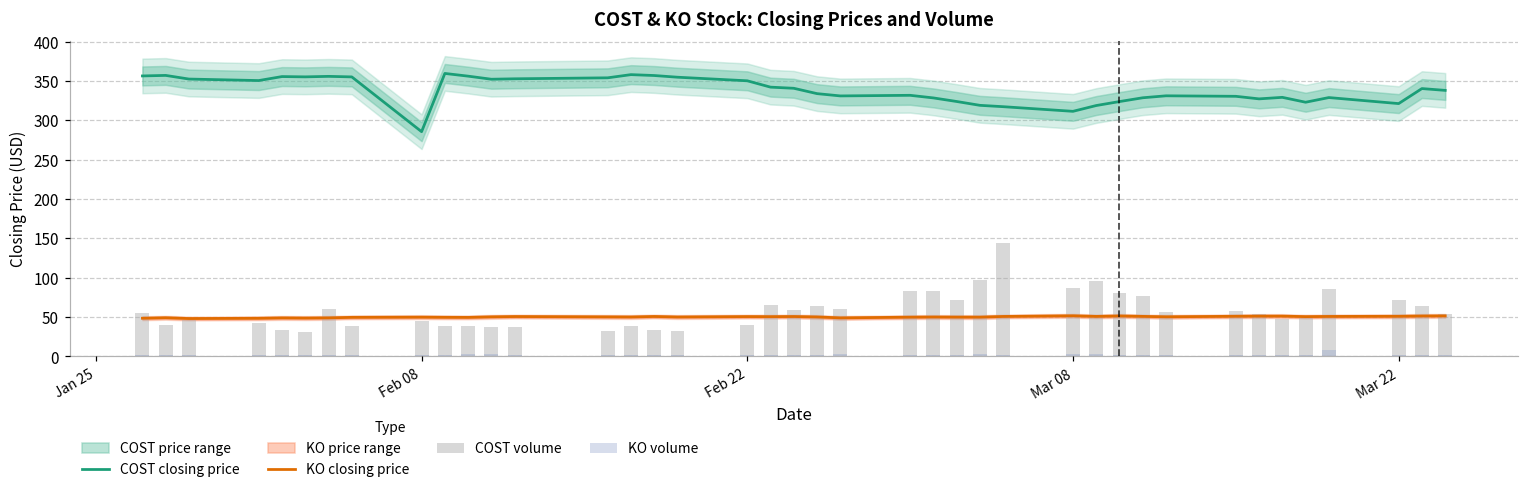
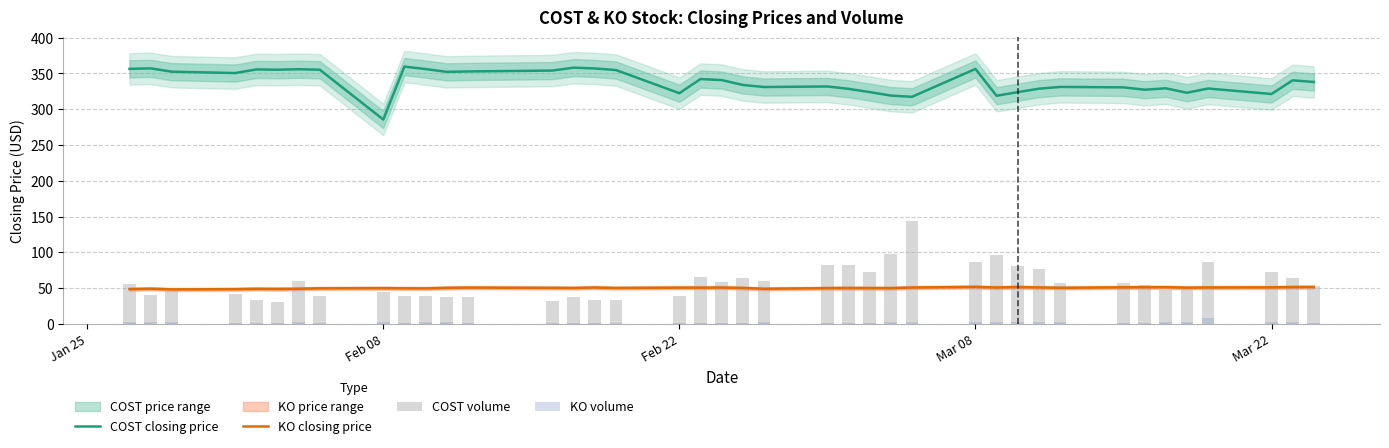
COST closing price, Feb 22: 350 -> 320
COST closing price, Mar 08: 310 -> 360
